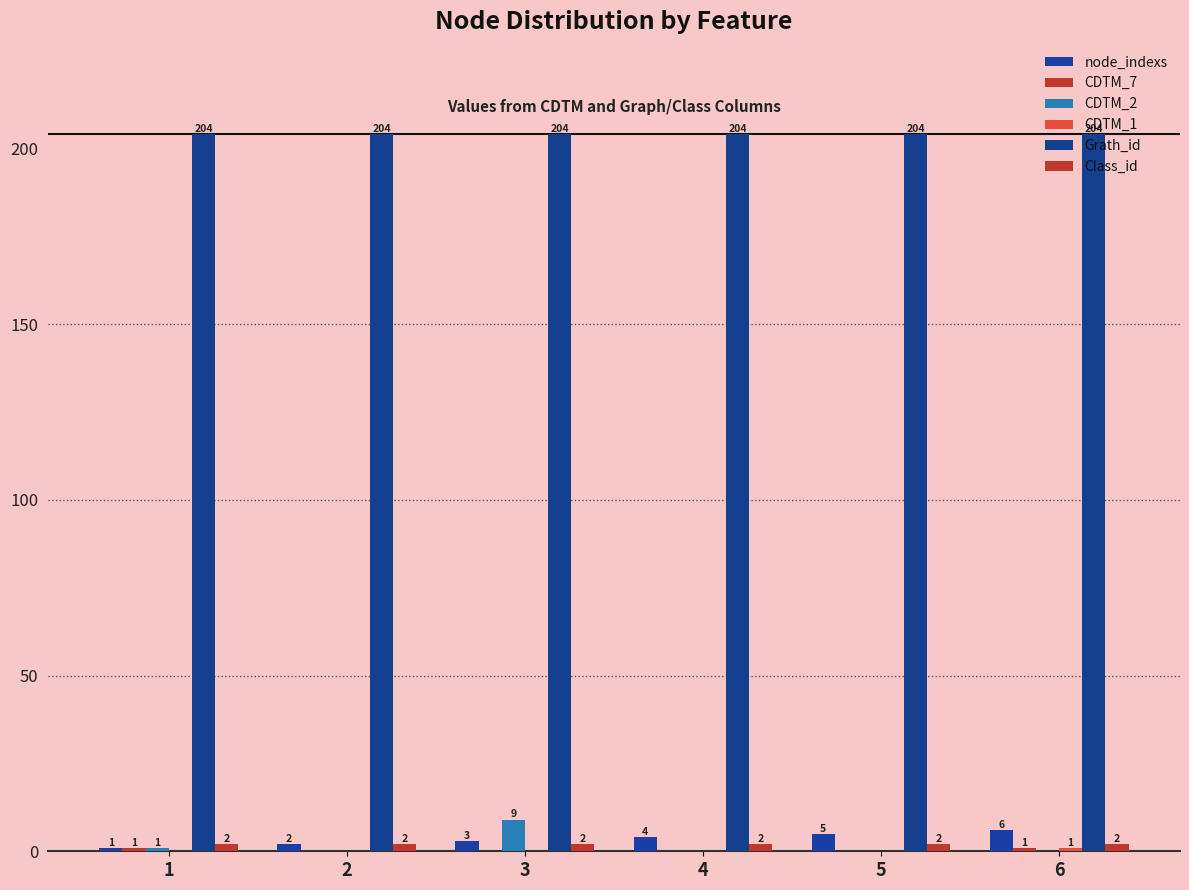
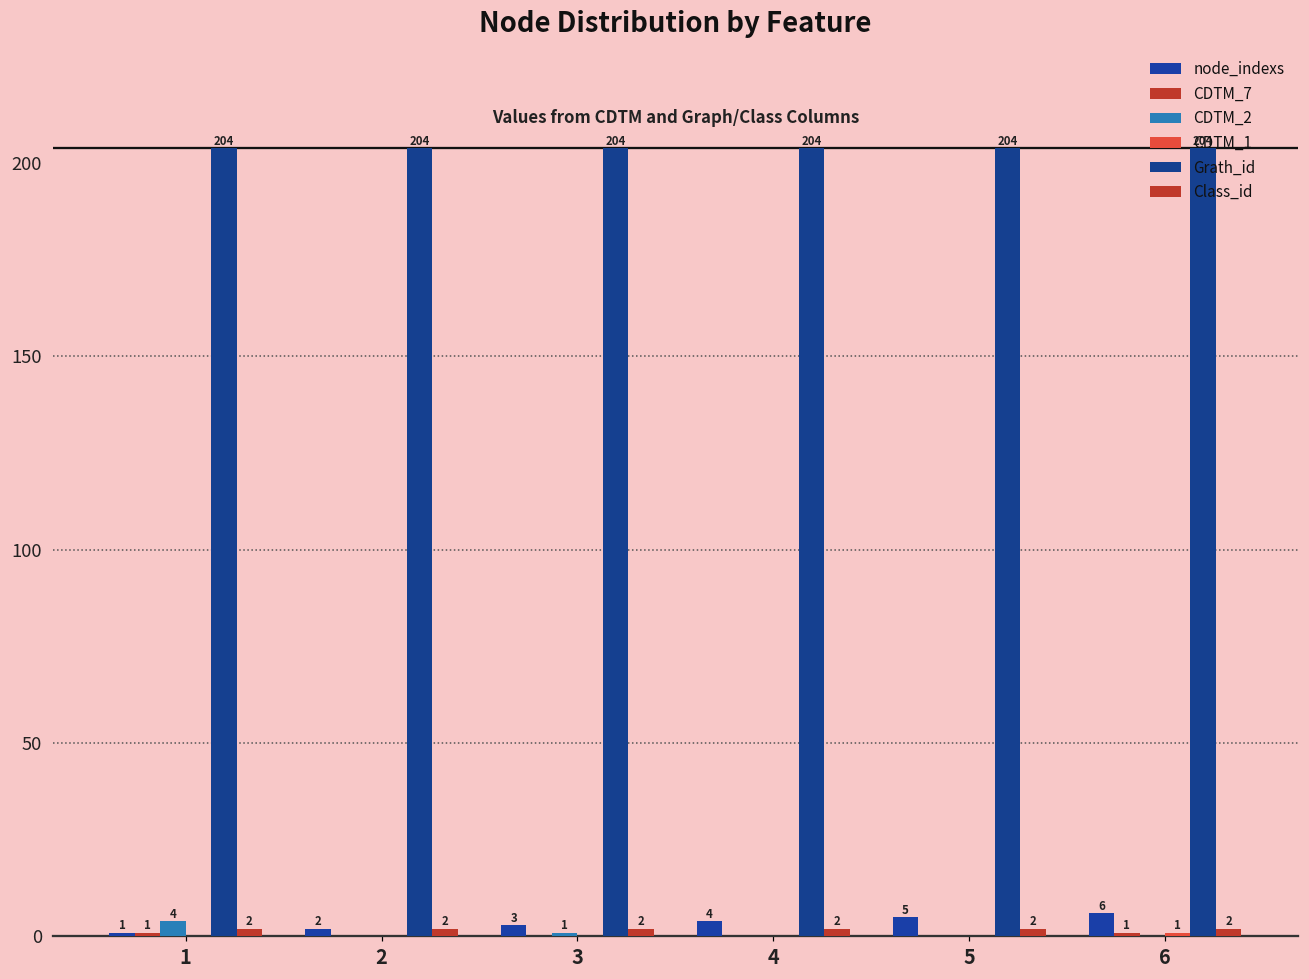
CDTM_2, 1: 1 -> 4
CDTM_2, 3: 9 -> 1
